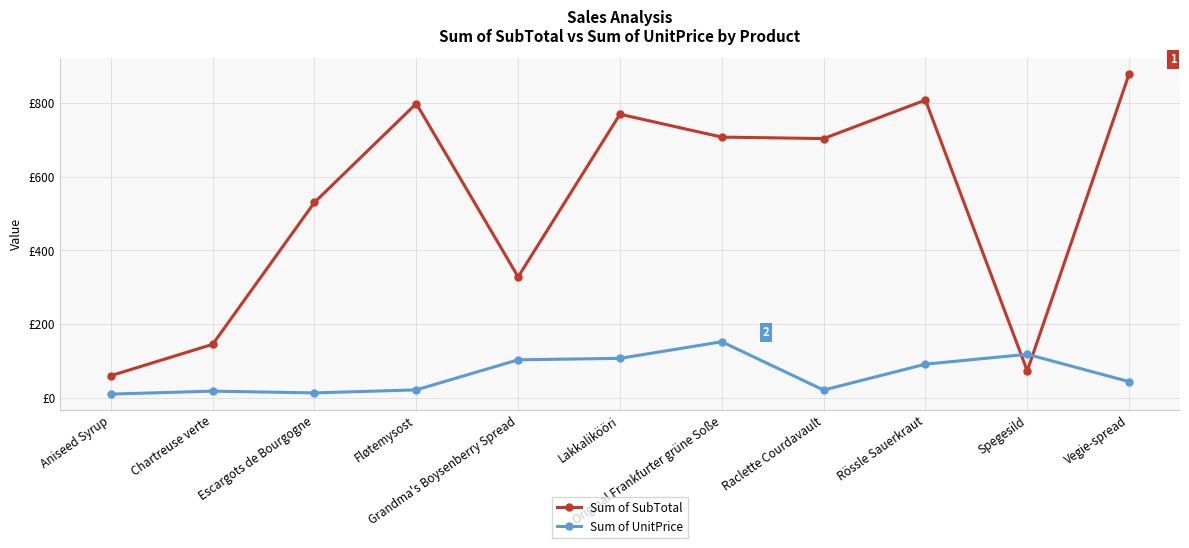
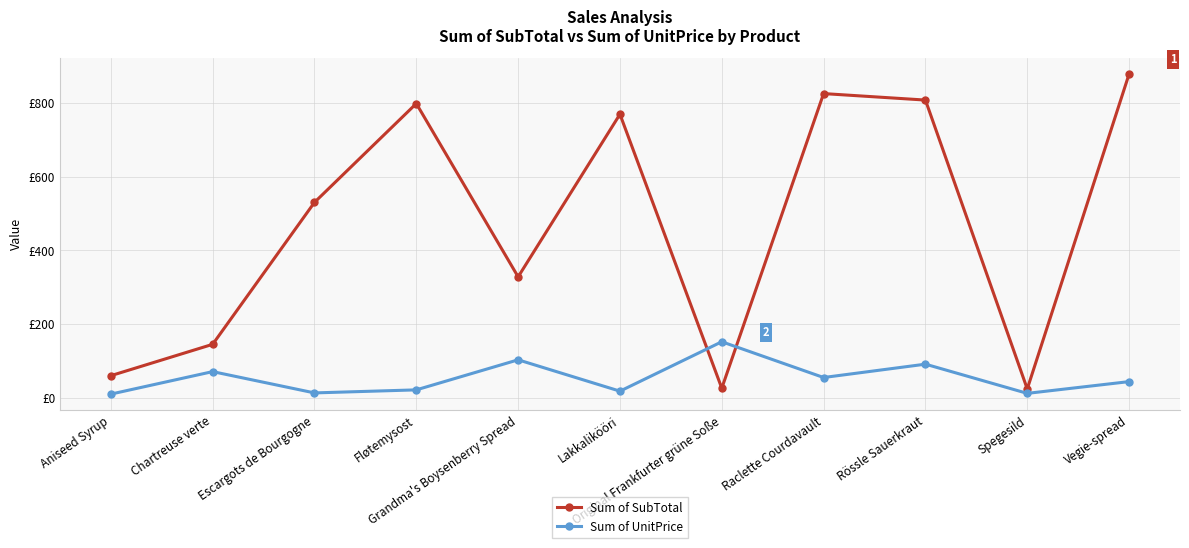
Sum of UnitPrice, Chartreuse verte: £20 -> £70
Sum of UnitPrice, Lakkalikööri: £110 -> £20
Sum of SubTotal, Original Frankfurter grüne Soße: £710 -> £30
Sum of SubTotal, Raclette Courdavault: £700 -> £830
Sum of UnitPrice, Raclette Courdavault: £20 -> £60
Sum of SubTotal, Spegesild: £70 -> £20
Sum of UnitPrice, Spegesild: £120 -> £10
